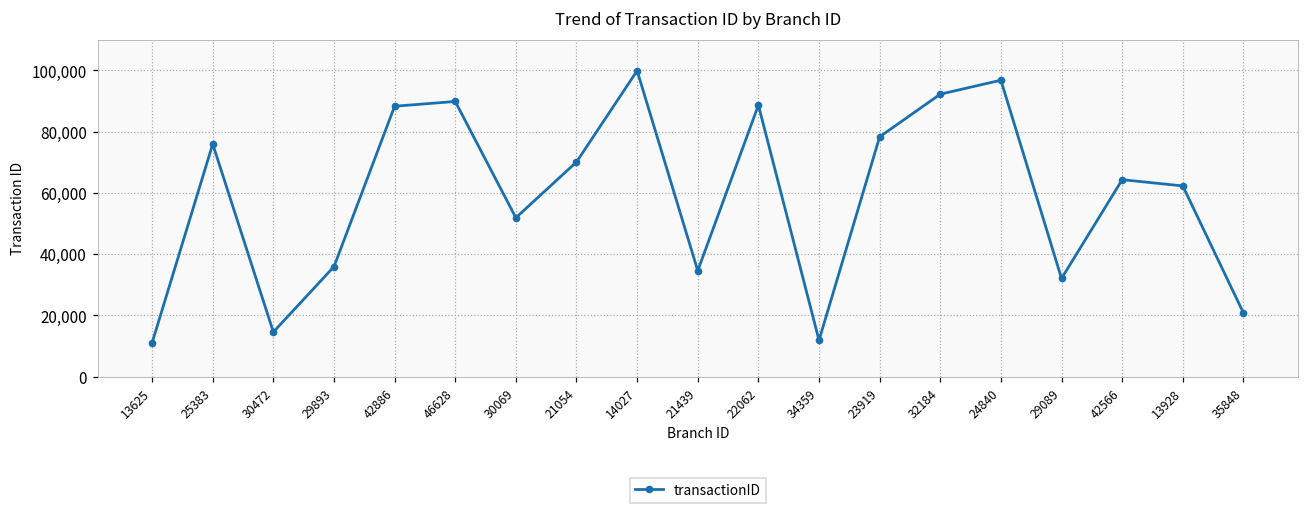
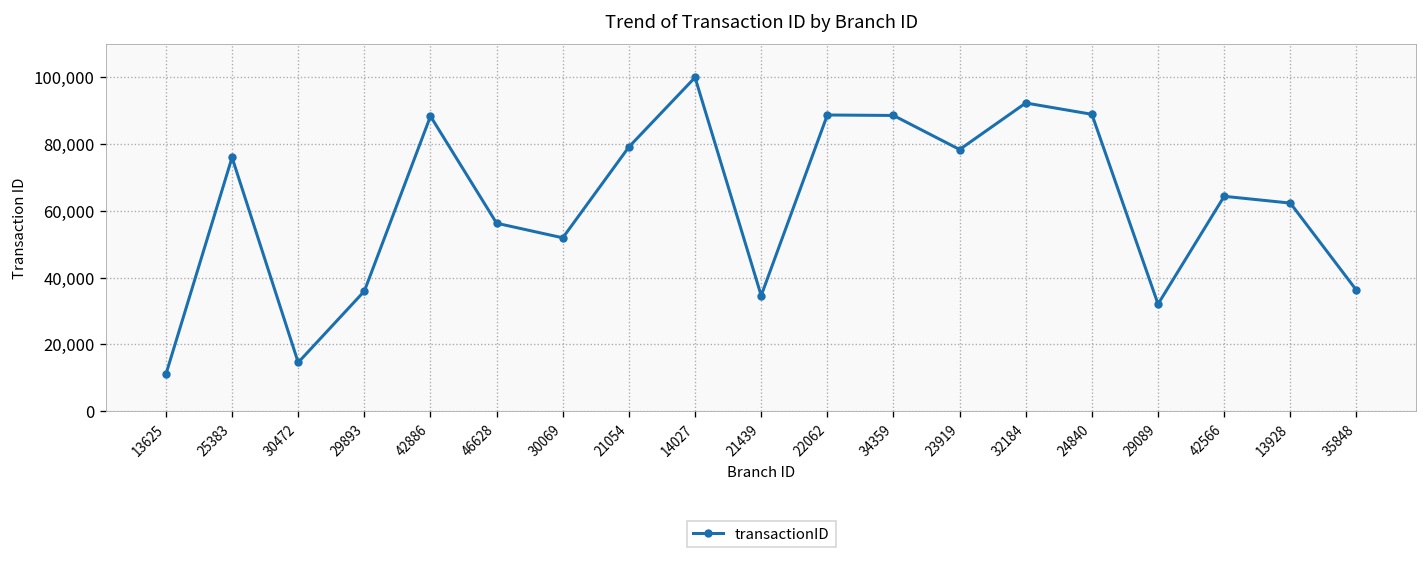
46628: 90,000 -> 56,000
21054: 70,000 -> 79,000
34359: 12,000 -> 89,000
24840: 97,000 -> 89,000
35848: 21,000 -> 36,000
